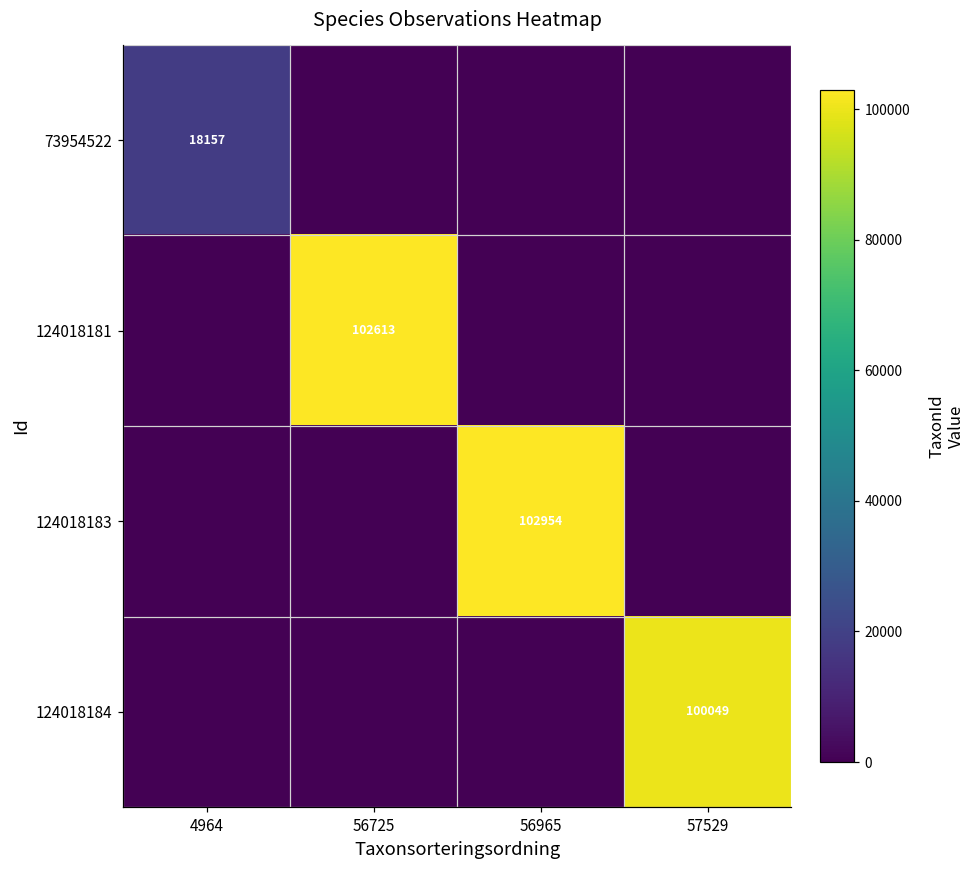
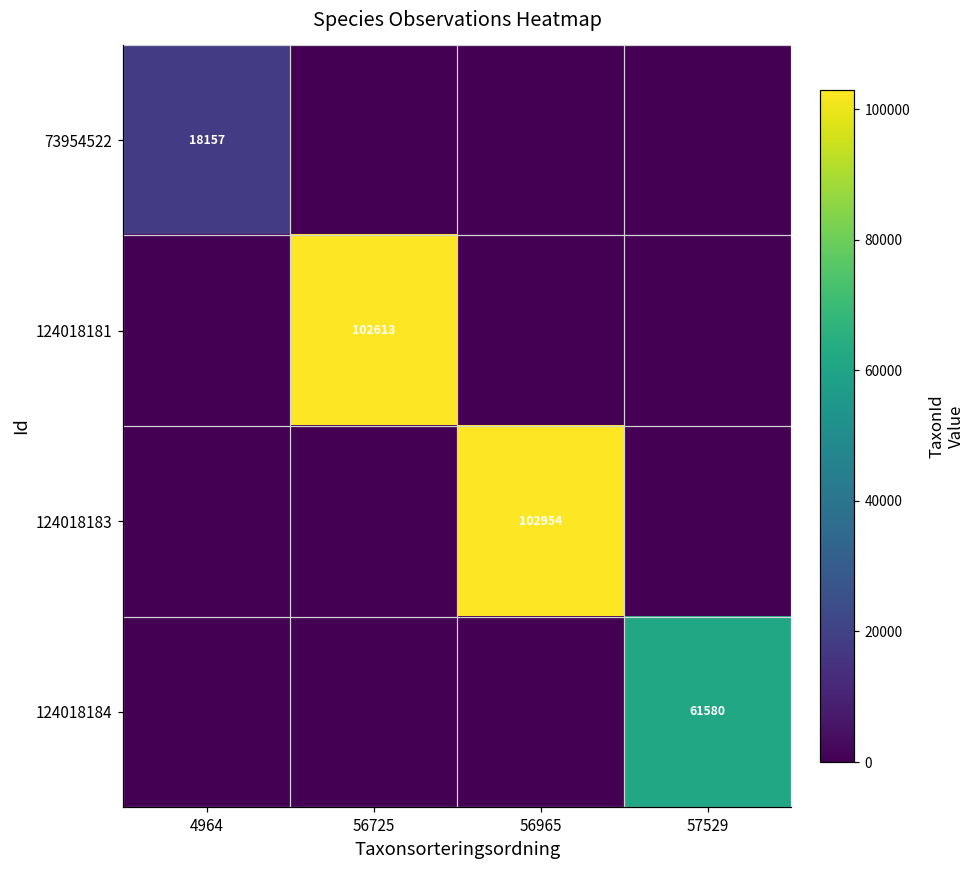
124018184, 57529: 100049 -> 61580
